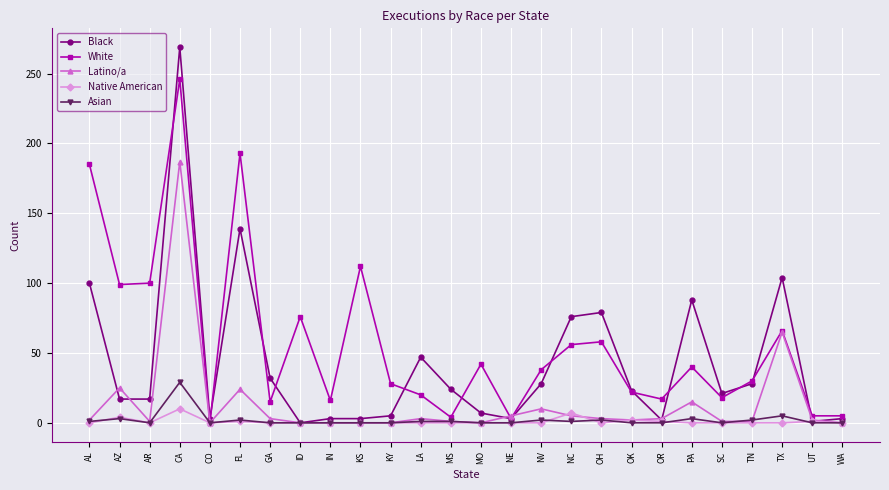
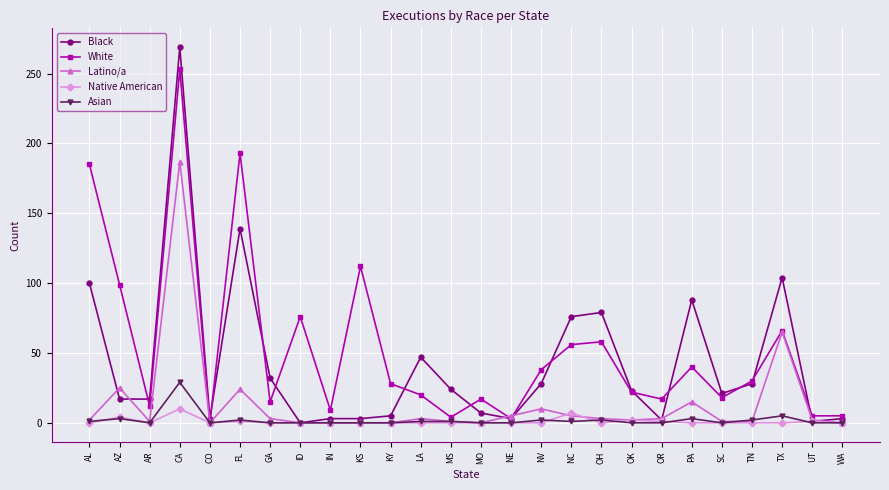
White, AR: 100 -> 12
White, CA: 246 -> 253
White, IN: 16 -> 9
White, MO: 42 -> 17
